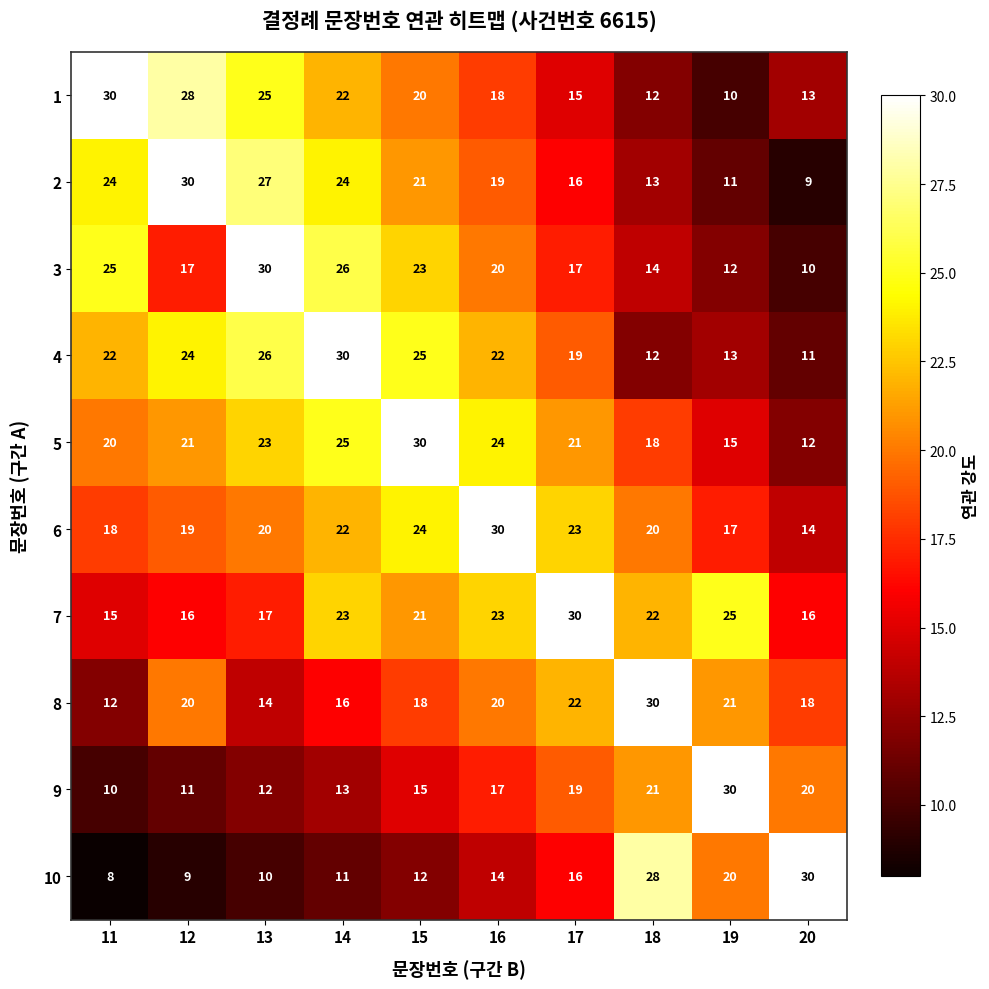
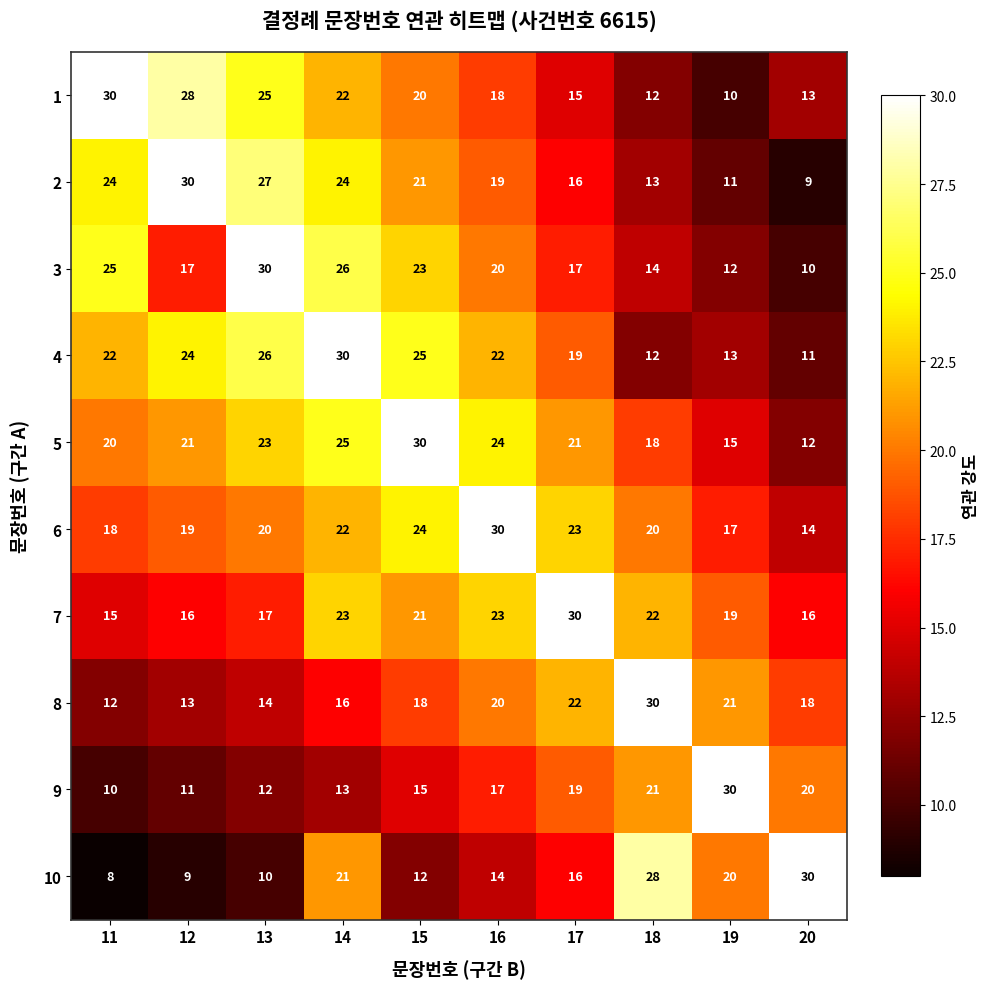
7, 19: 25 -> 19
8, 12: 20 -> 13
10, 14: 11 -> 21
